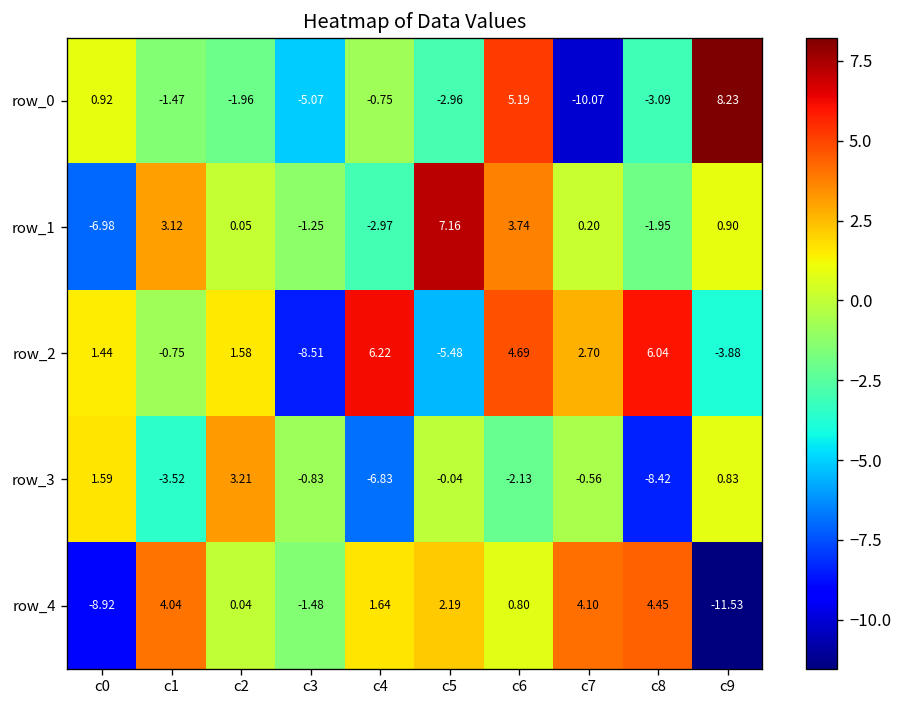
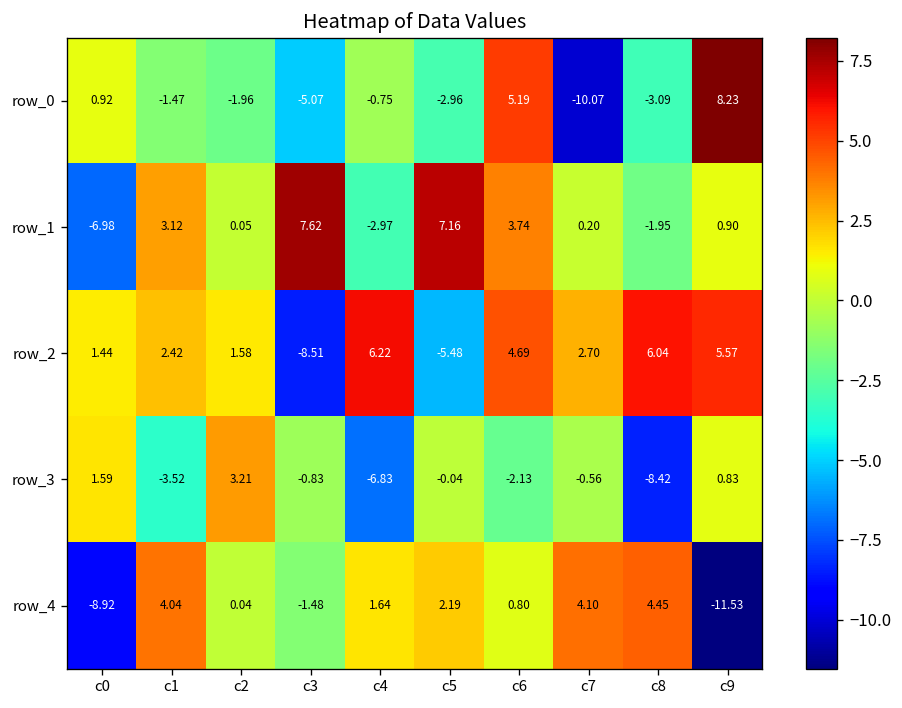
row_1, c3: -1.25 -> 7.62
row_2, c1: -0.75 -> 2.42
row_2, c9: -3.88 -> 5.57
